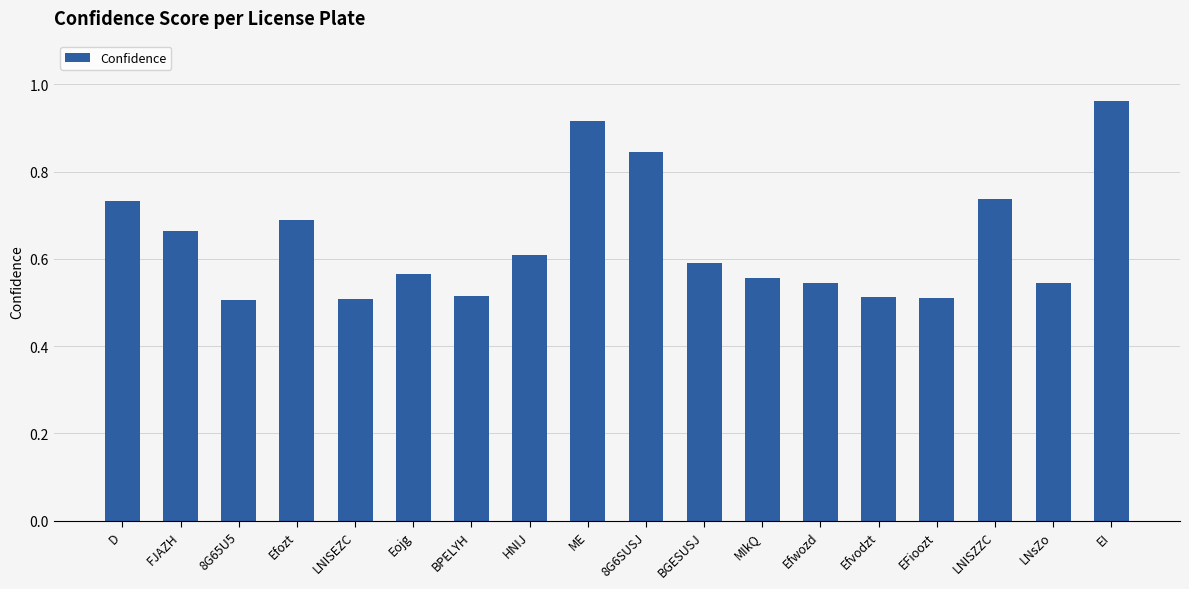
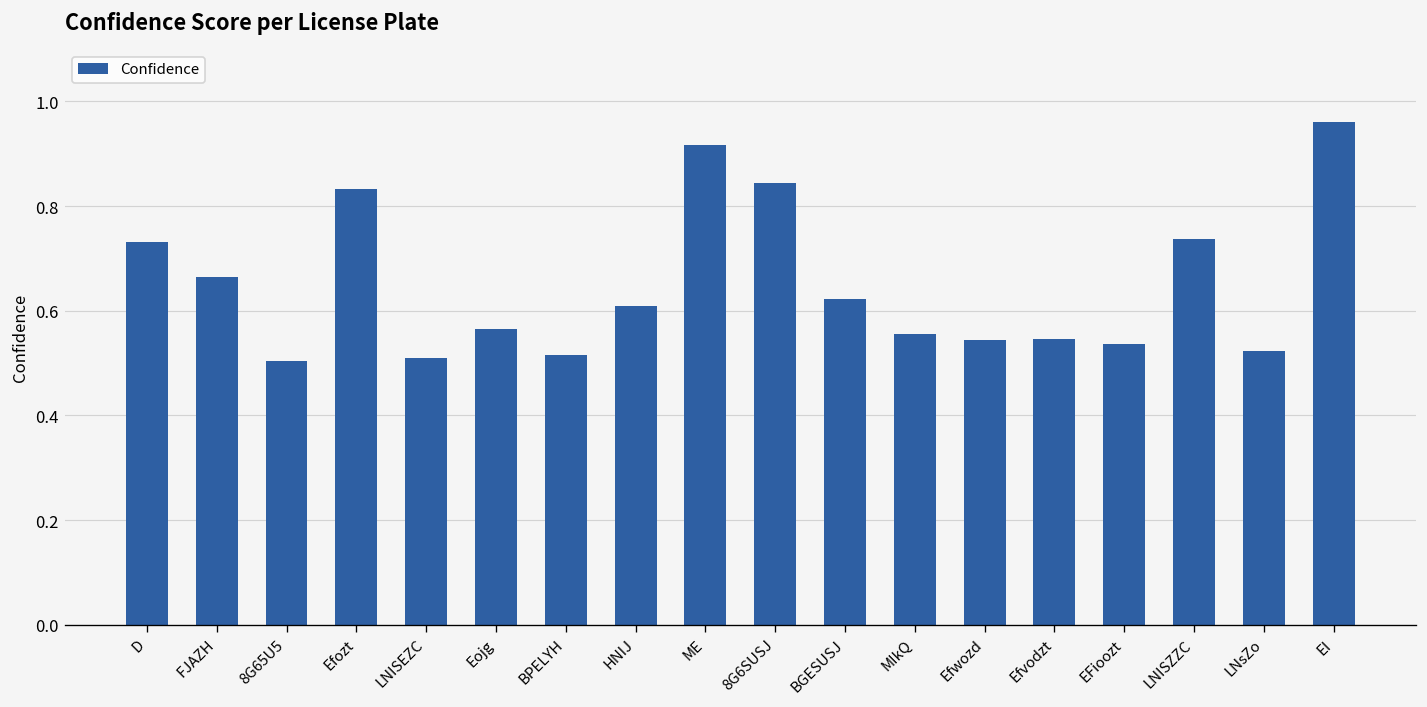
Efozt: 0.69 -> 0.83
BGESUSJ: 0.59 -> 0.62
Efvodzt: 0.51 -> 0.55
EFioozt: 0.51 -> 0.54
LNsZo: 0.54 -> 0.52
